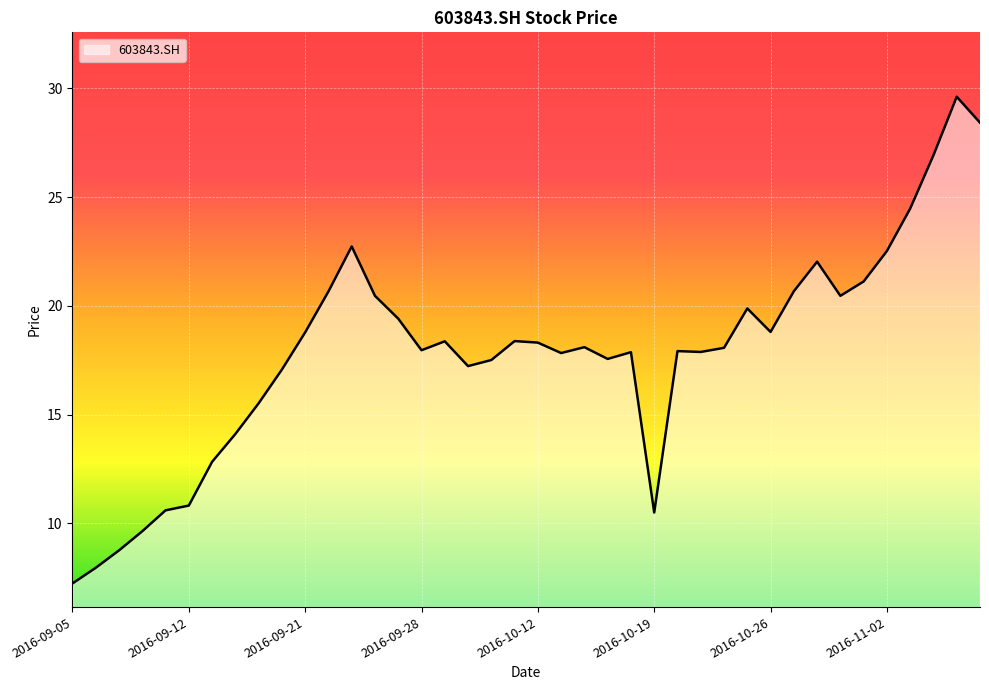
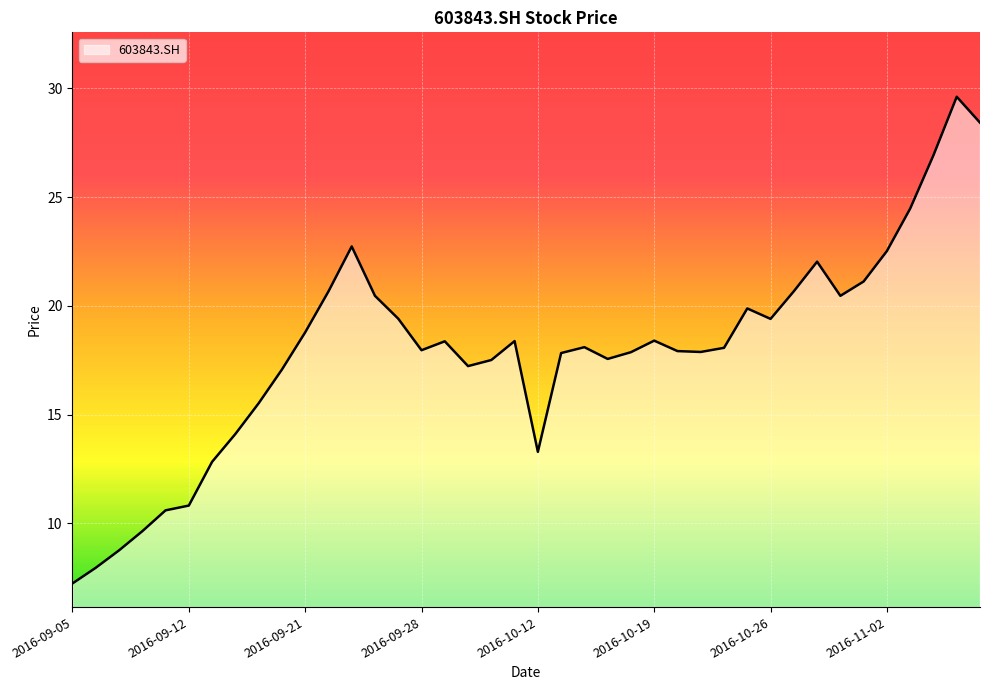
2016-10-12: 18.3 -> 13.3
2016-10-19: 10.5 -> 18.4
2016-10-26: 18.8 -> 19.4
